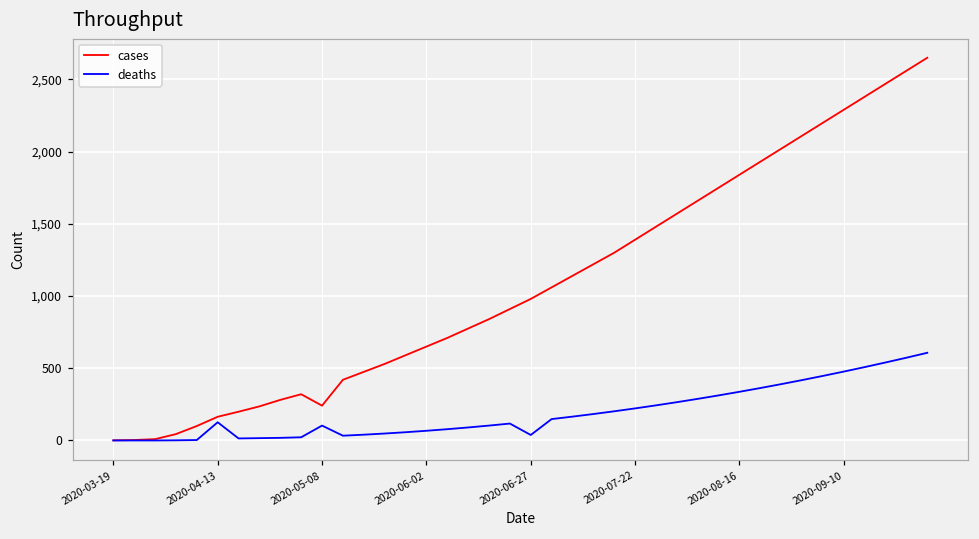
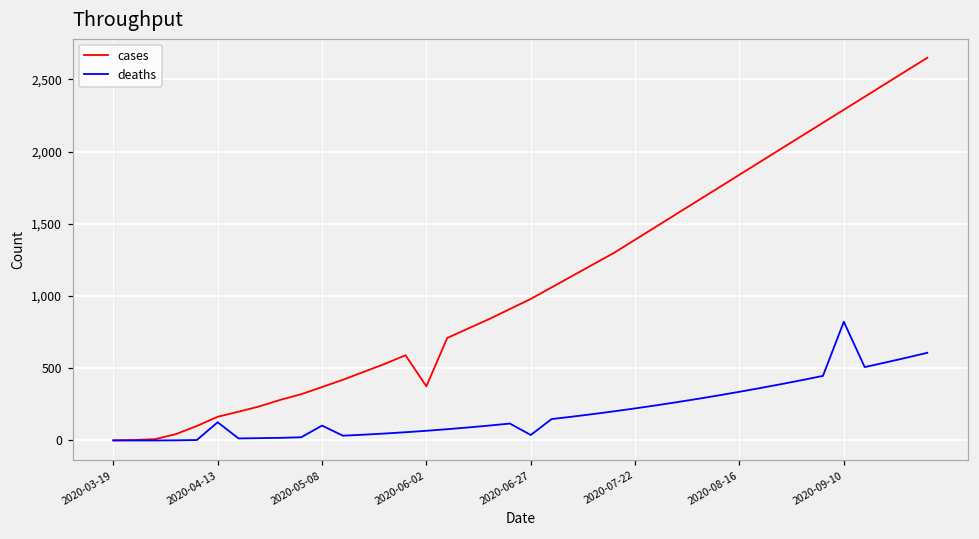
cases, 2020-05-08: 240 -> 370
cases, 2020-06-02: 650 -> 380
deaths, 2020-09-10: 480 -> 820
